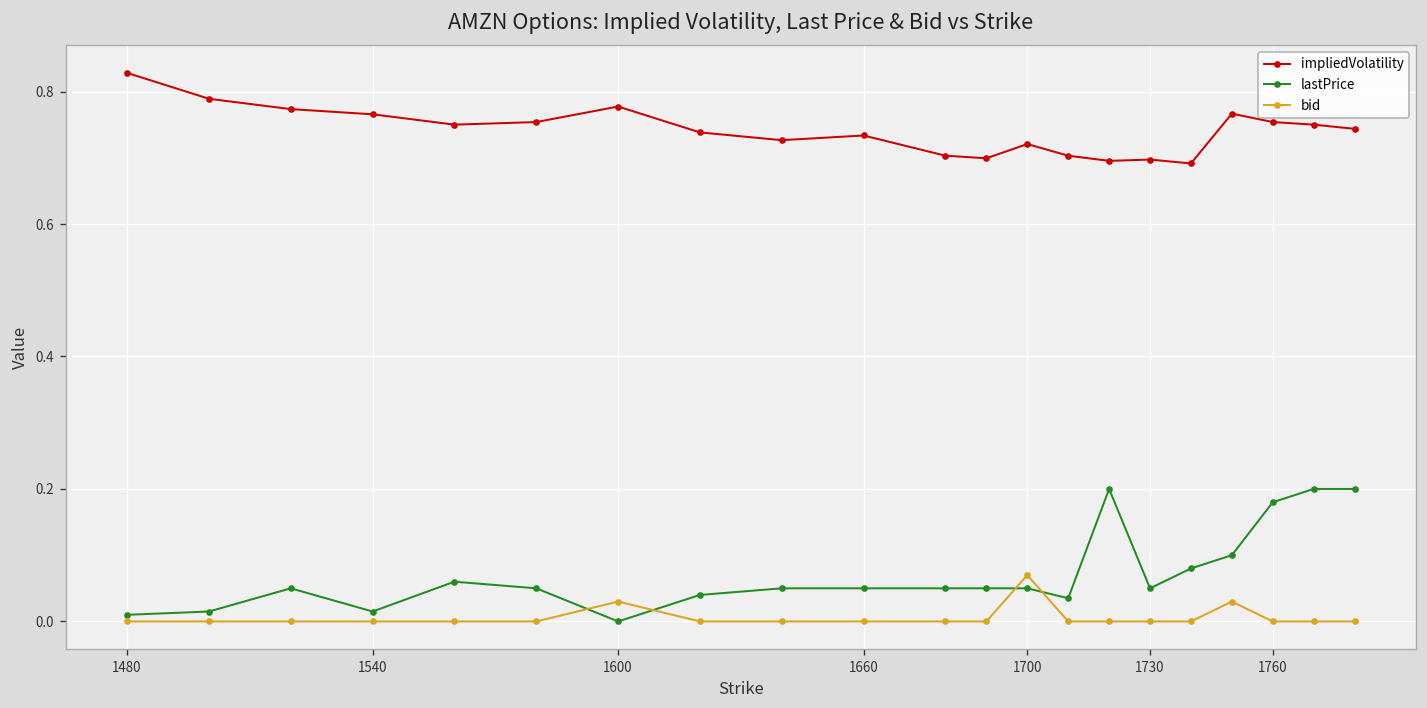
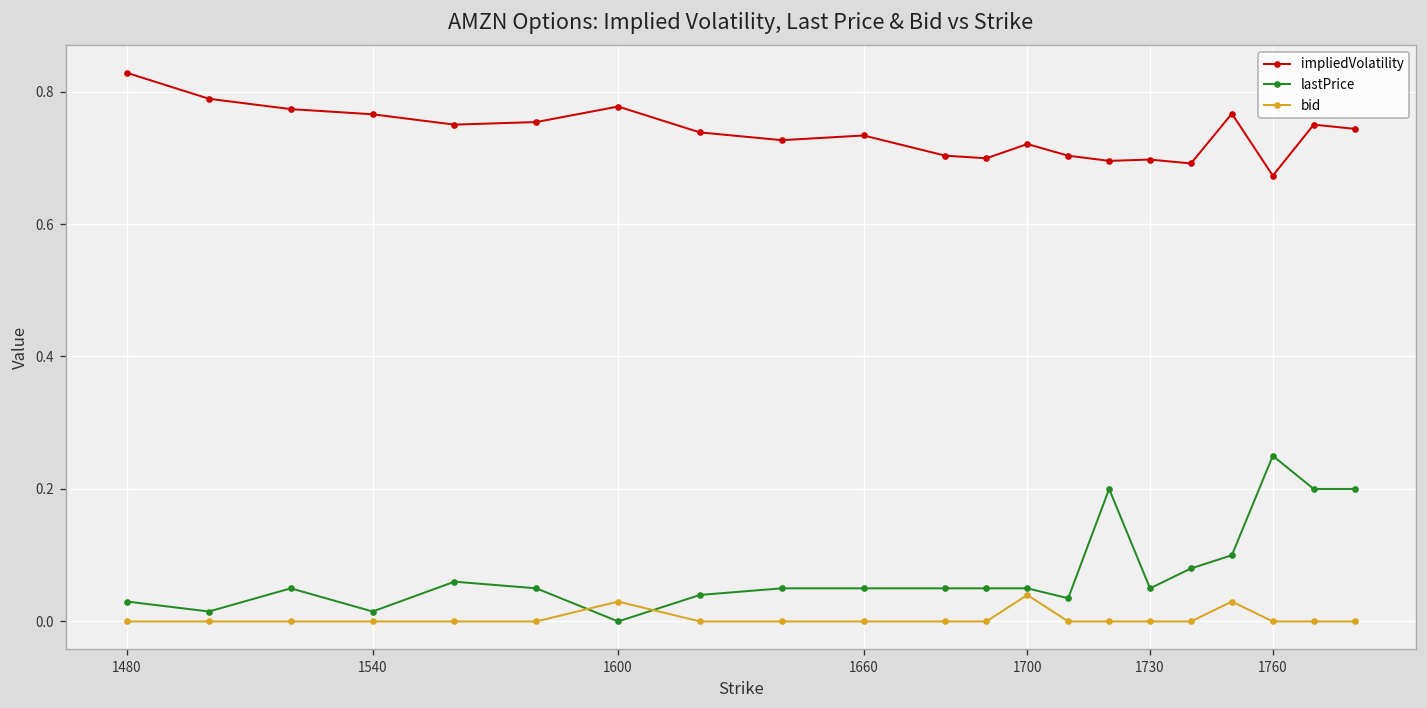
lastPrice, 1480: 0.01 -> 0.03
bid, 1700: 0.07 -> 0.04
impliedVolatility, 1760: 0.75 -> 0.67
lastPrice, 1760: 0.18 -> 0.25
